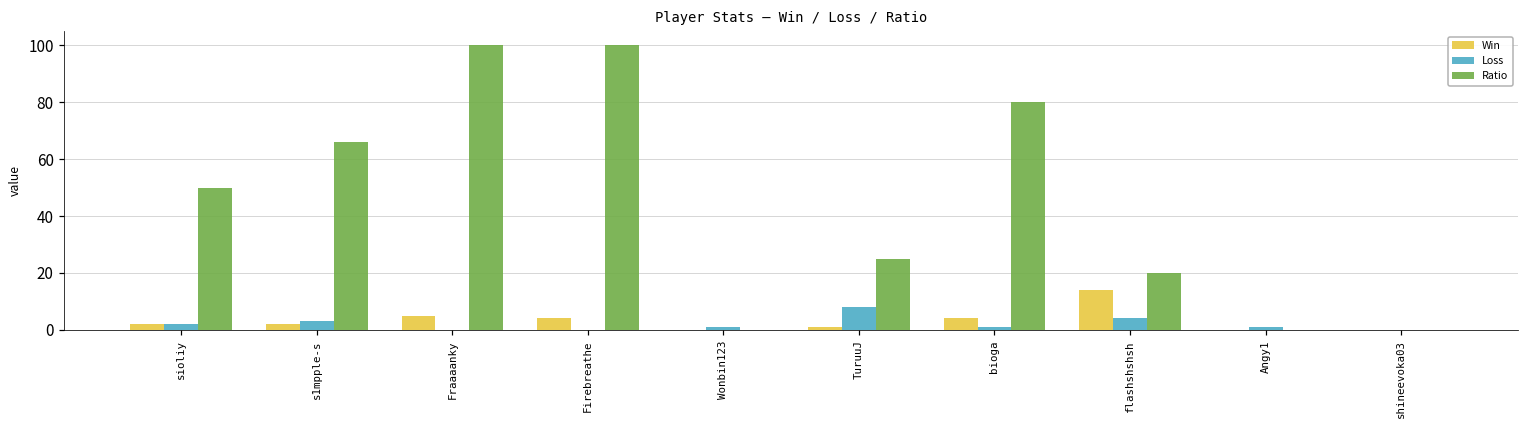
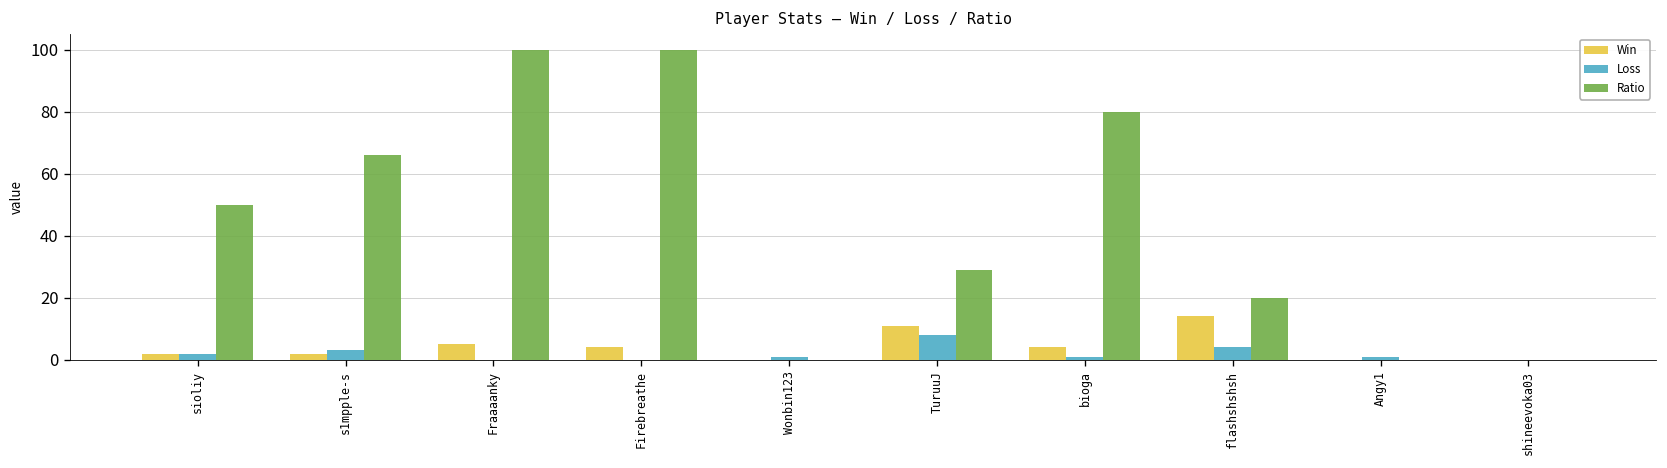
Win, TuruuJ: 1 -> 11
Ratio, TuruuJ: 25 -> 29
